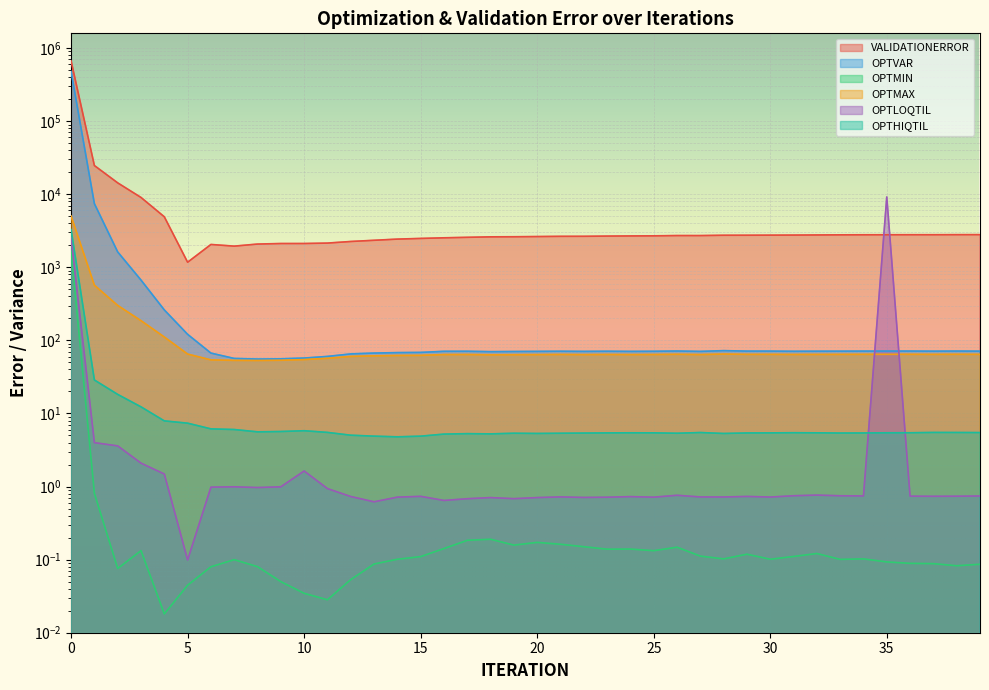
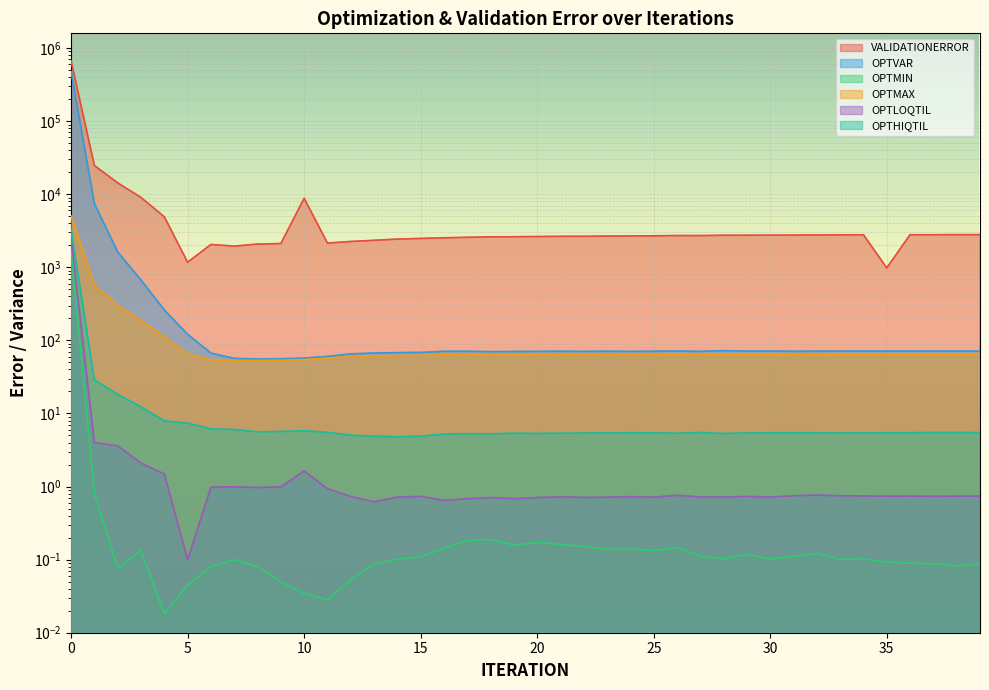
VALIDATIONERROR, 10: 2100 -> 9000
VALIDATIONERROR, 35: 2800 -> 1000
OPTLOQTIL, 35: 9000 -> 0.7
